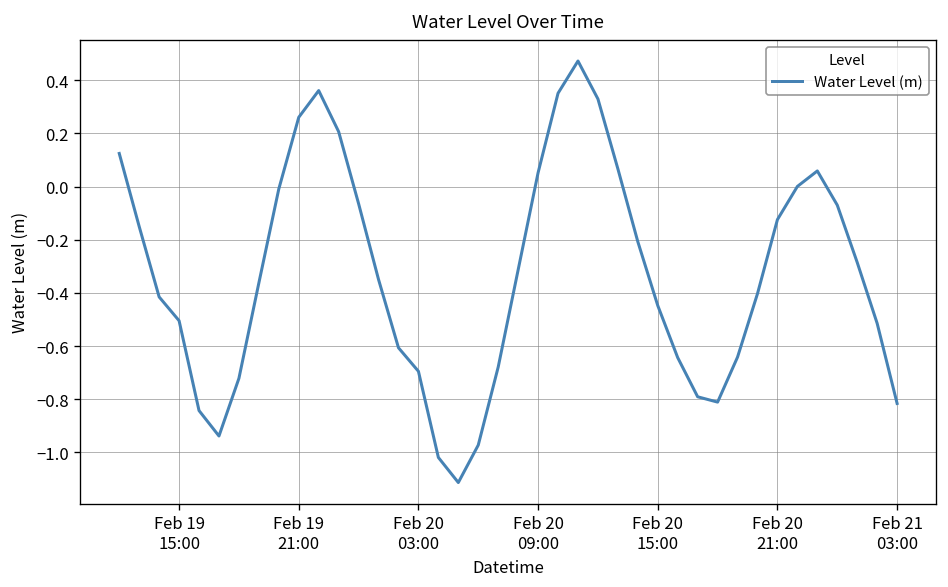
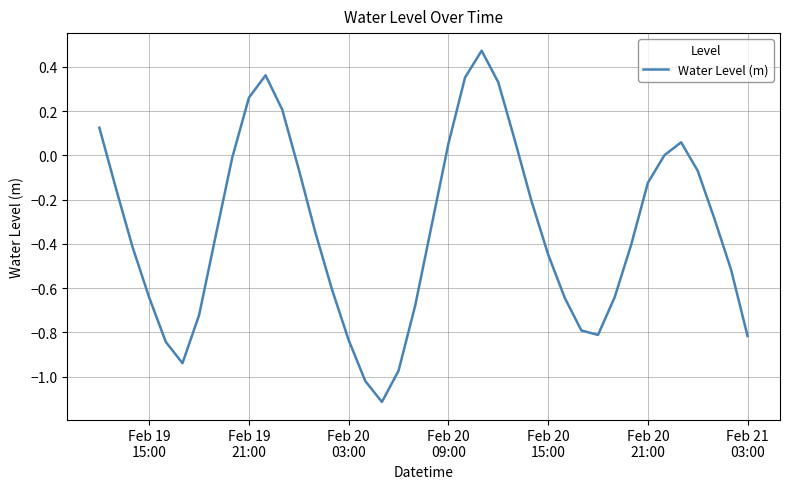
Feb 19 15:00: -0.50 -> -0.64
Feb 20 03:00: -0.70 -> -0.83
